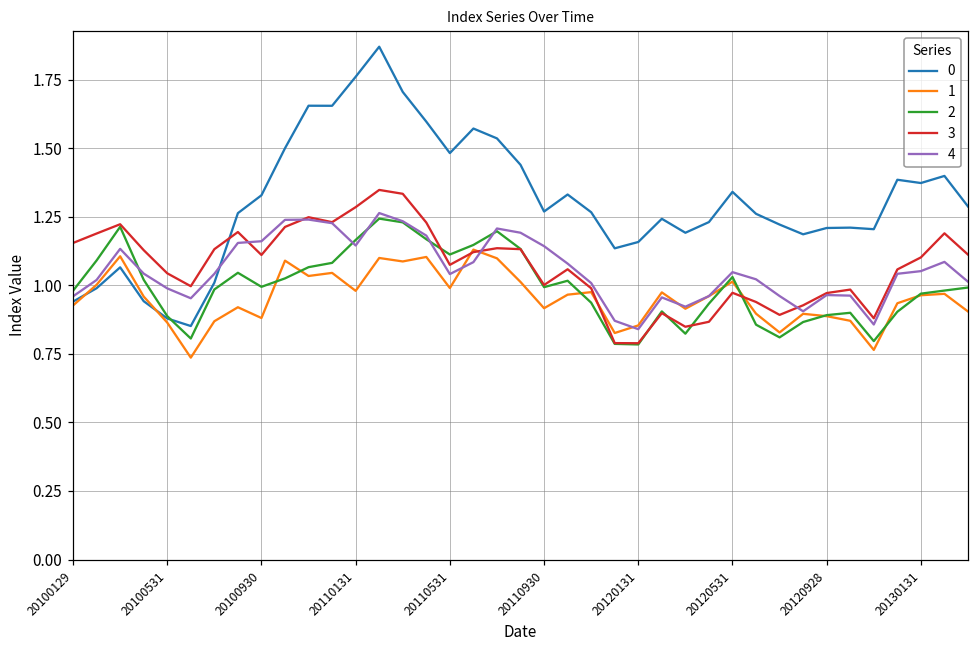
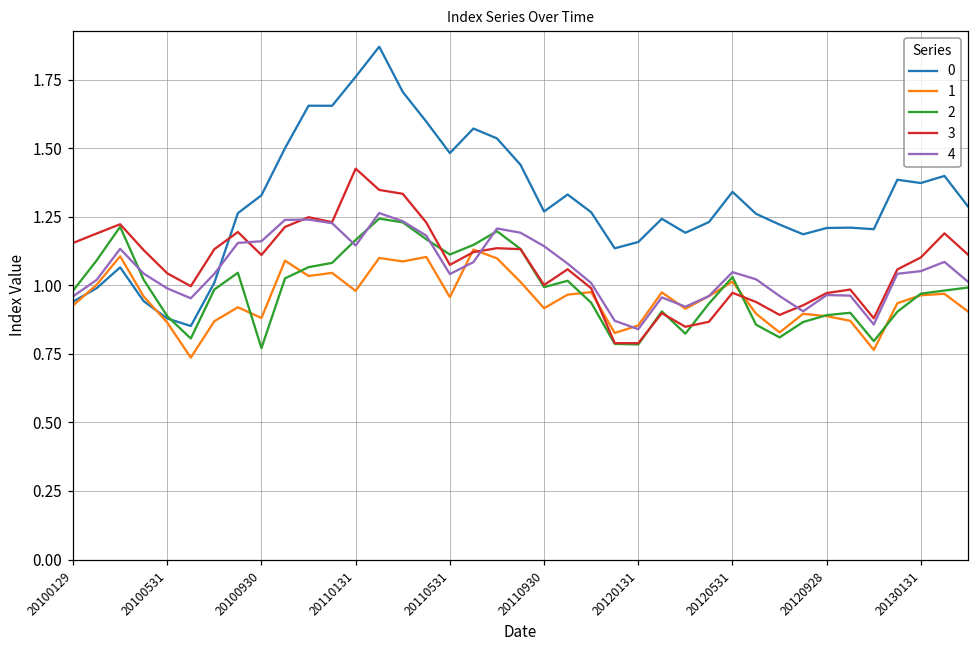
2, 20100930: 0.99 -> 0.77
3, 20110131: 1.28 -> 1.42
1, 20110531: 0.99 -> 0.96
